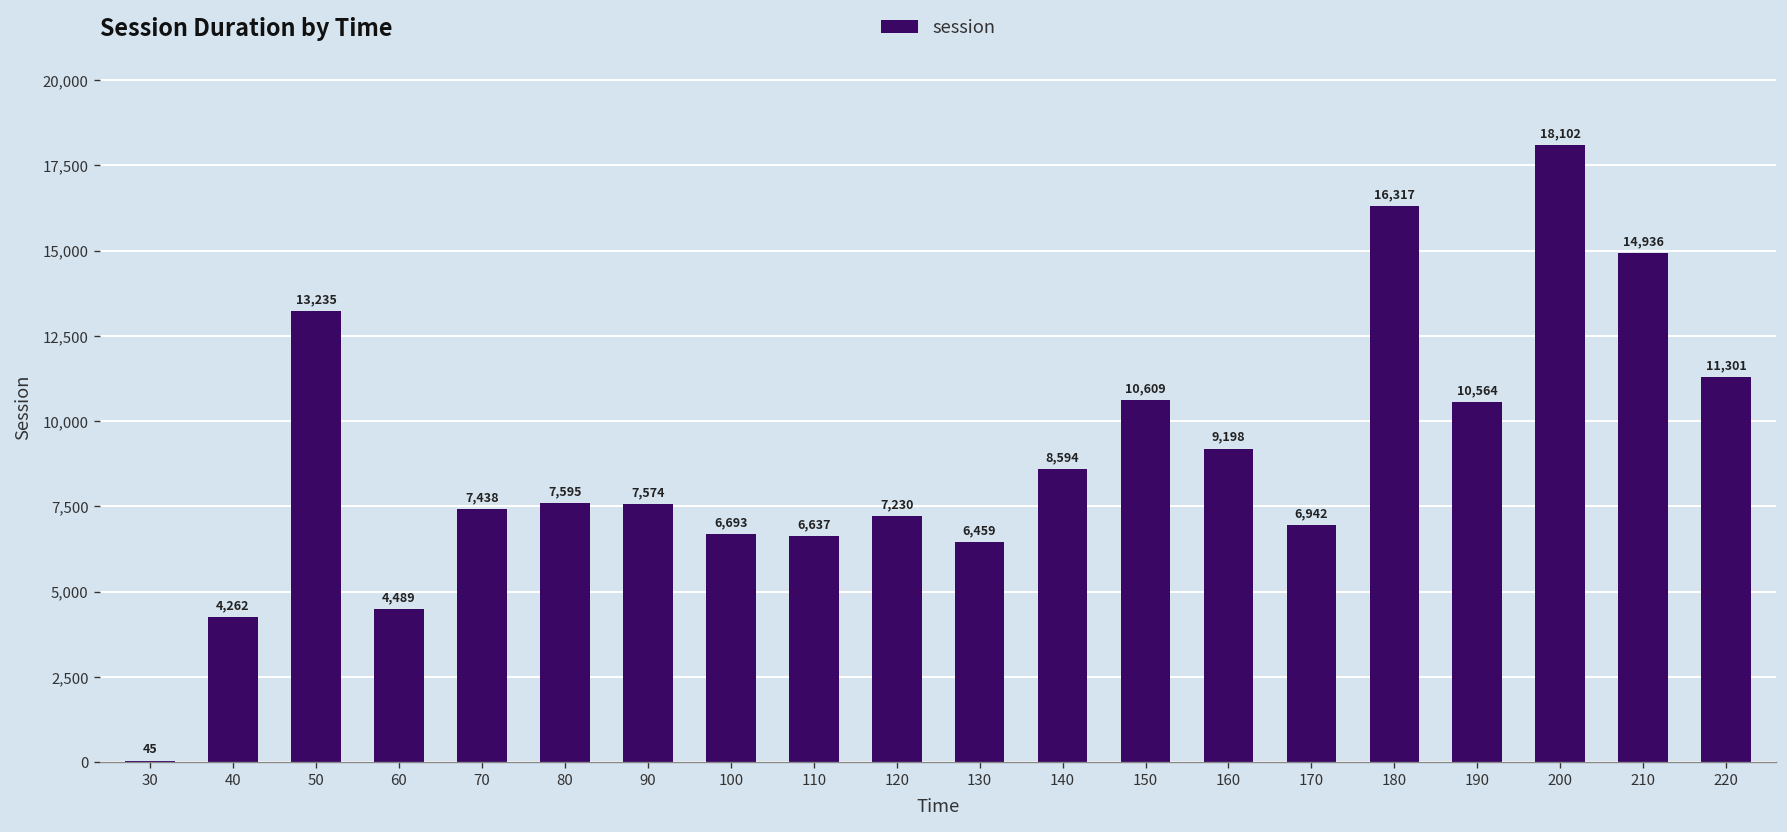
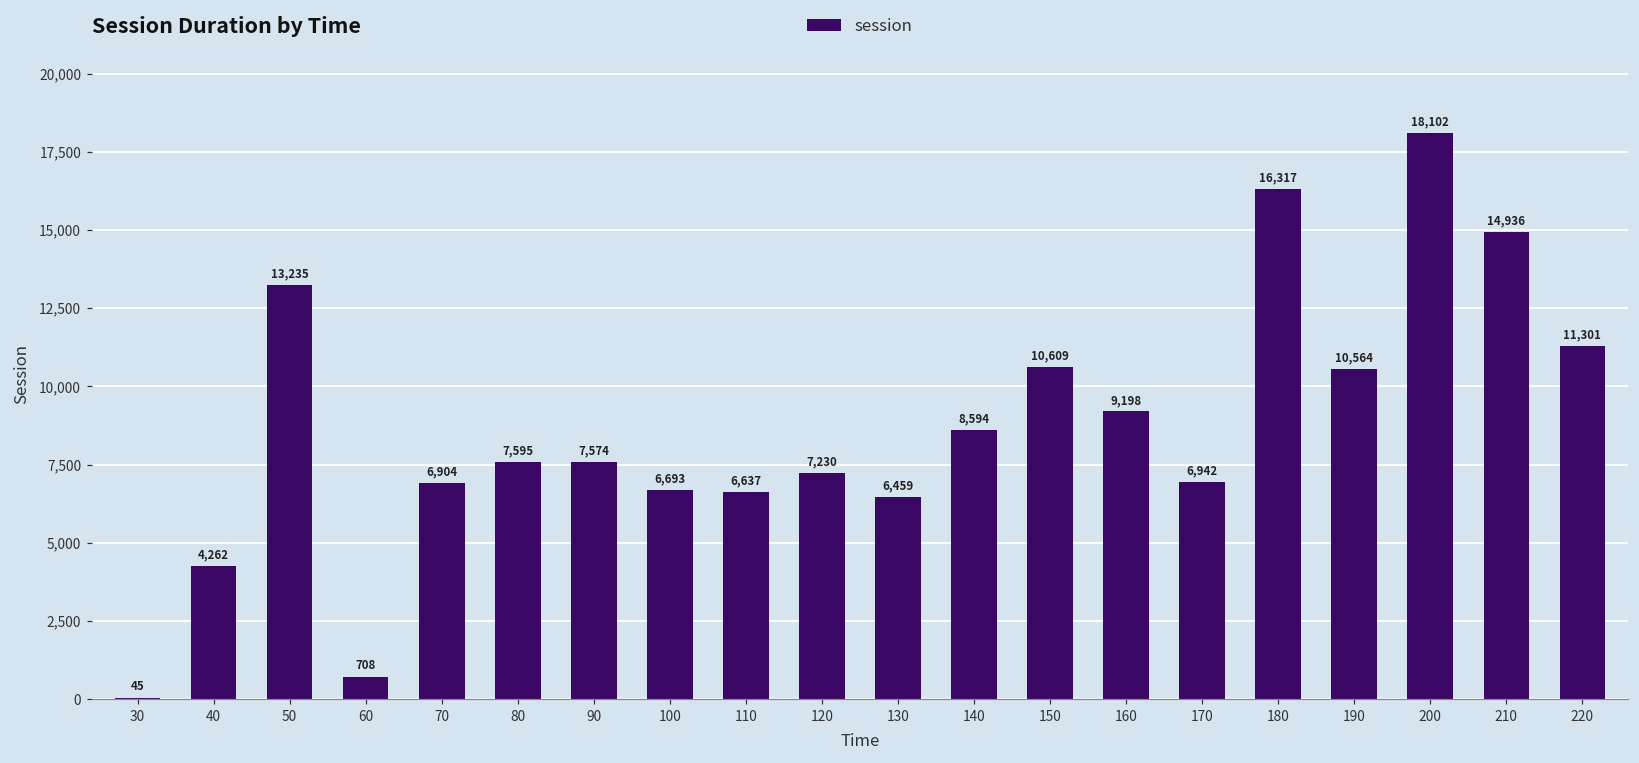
60: 4,489 -> 708
70: 7,438 -> 6,904
